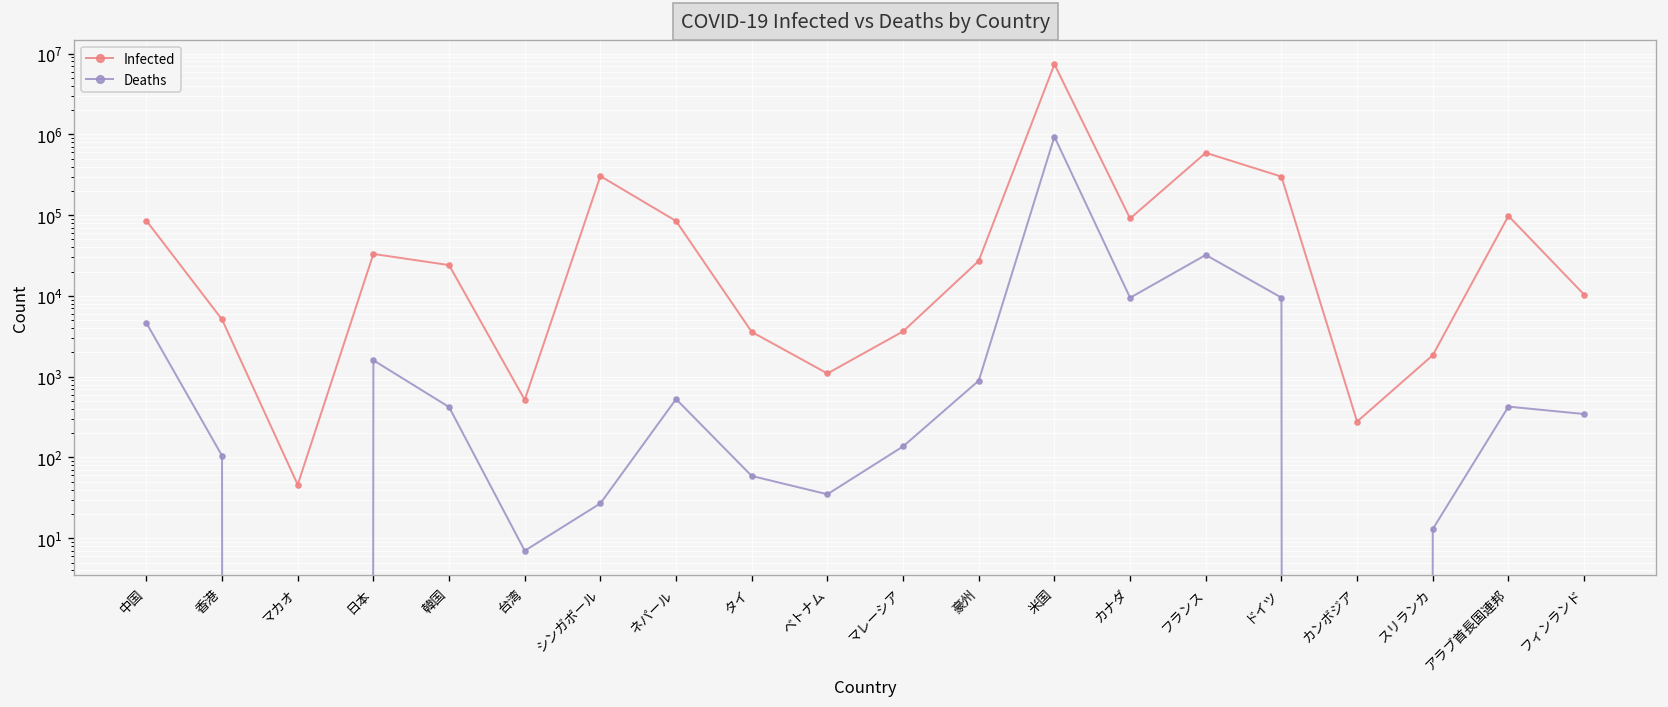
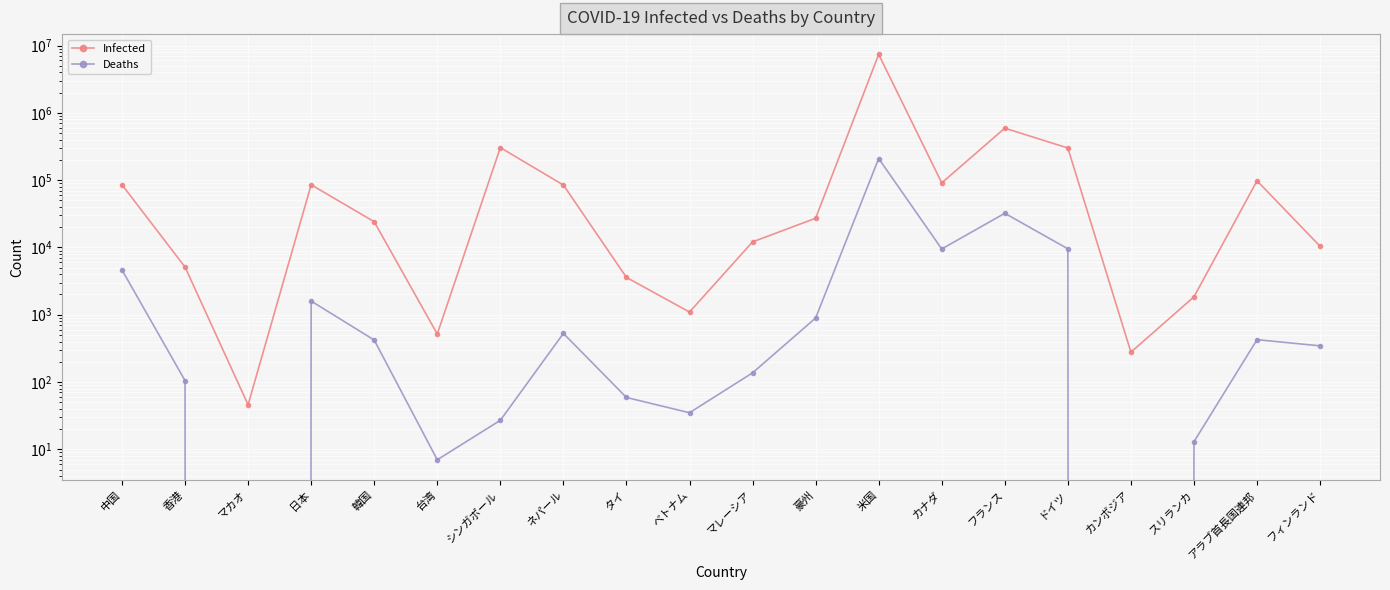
Infected, 日本: 30000 -> 90000
Infected, マレーシア: 4000 -> 12000
Deaths, 米国: 900000 -> 210000
